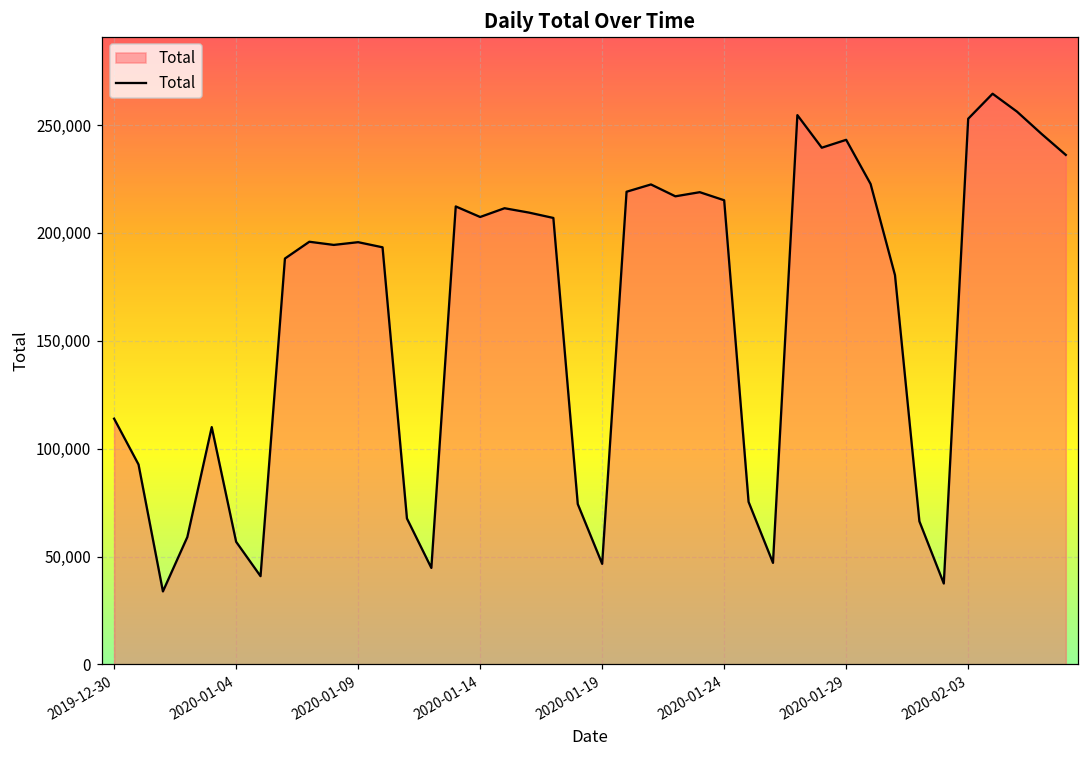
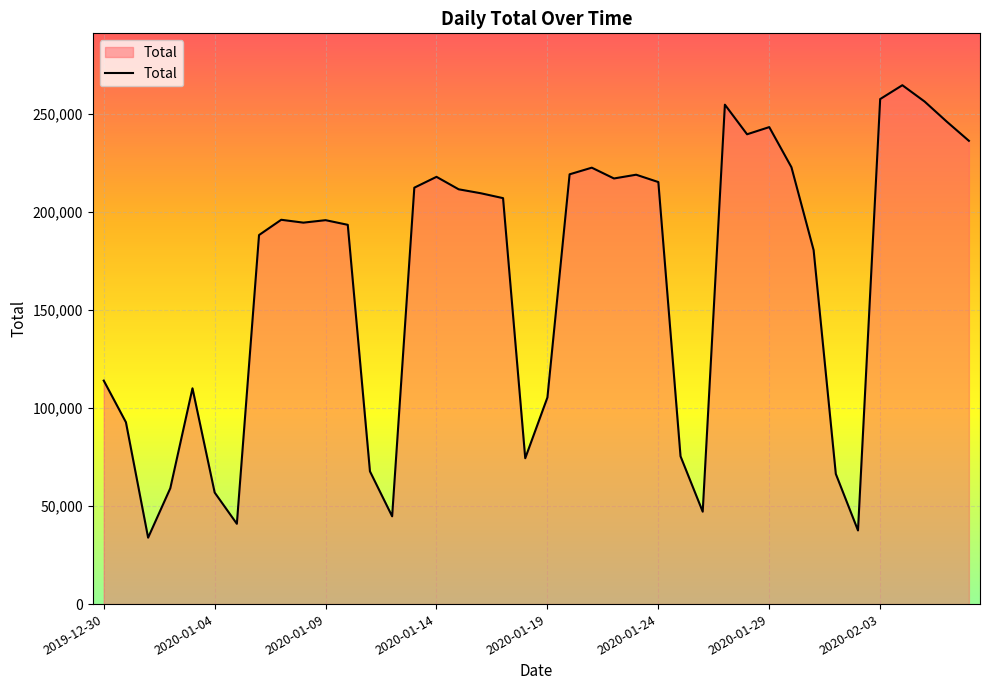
2020-01-14: 207,000 -> 218,000
2020-01-19: 47,000 -> 105,000
2020-02-03: 253,000 -> 257,000
